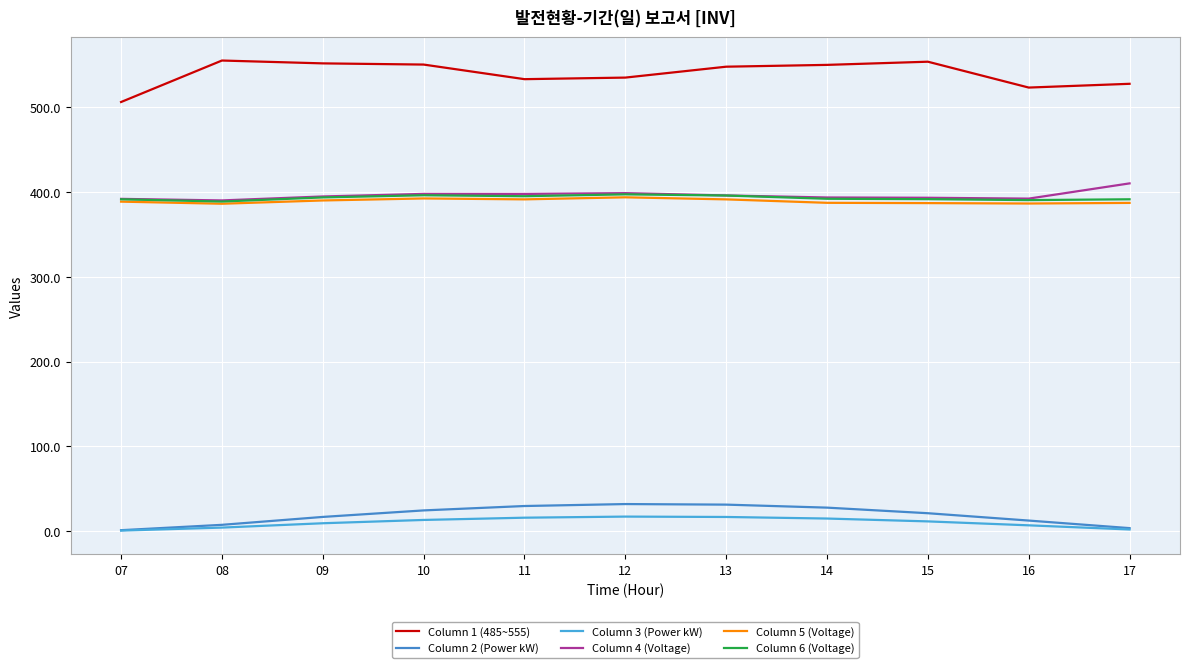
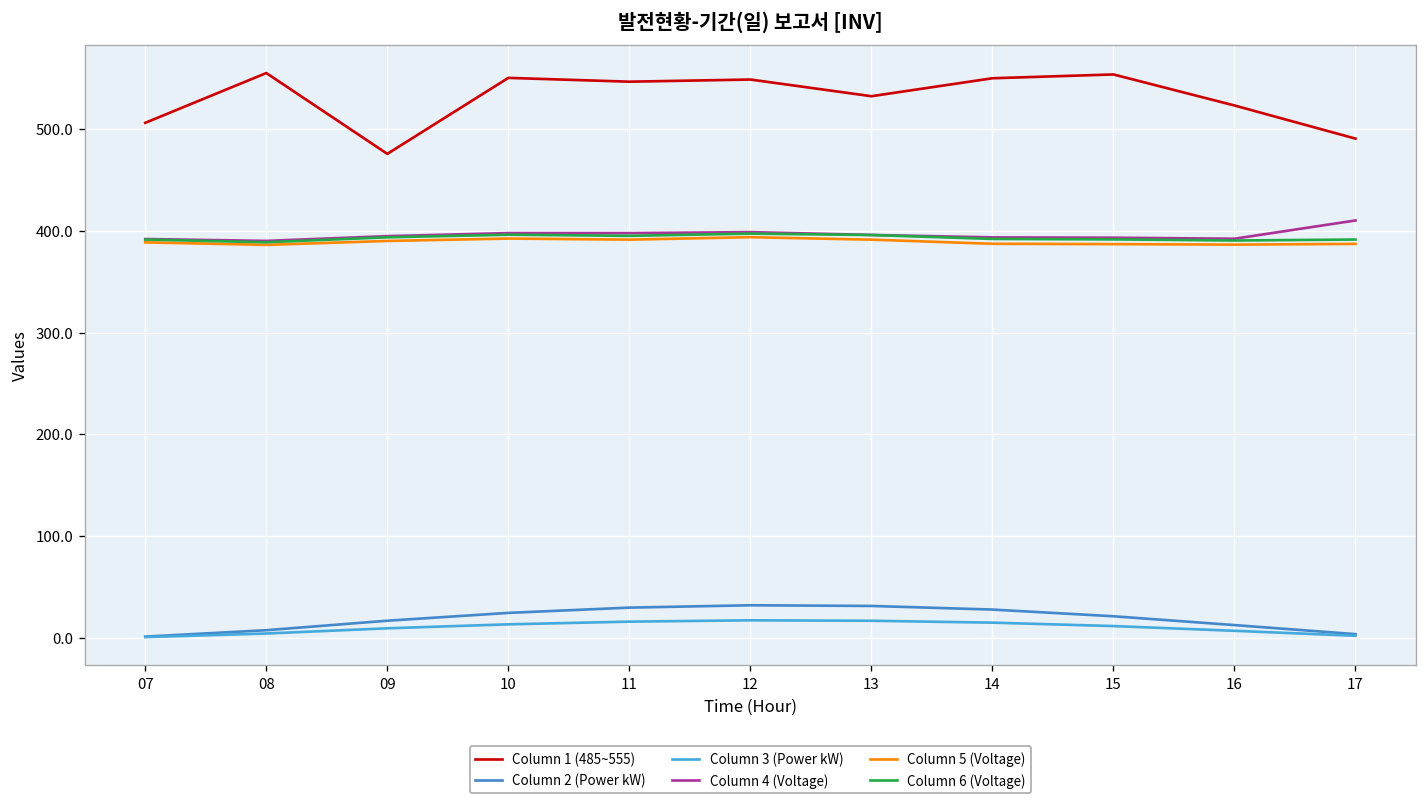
Column 1 (485~555), 09: 550 -> 480
Column 1 (485~555), 11: 530 -> 550
Column 1 (485~555), 12: 530 -> 550
Column 1 (485~555), 13: 550 -> 530
Column 1 (485~555), 17: 530 -> 490
